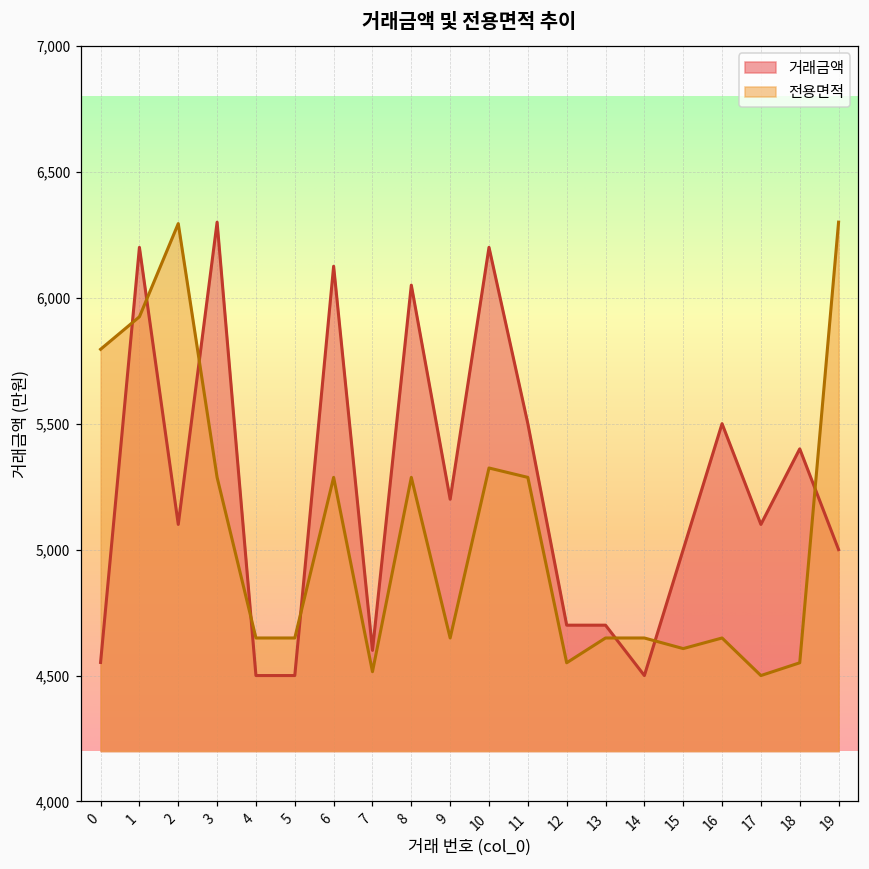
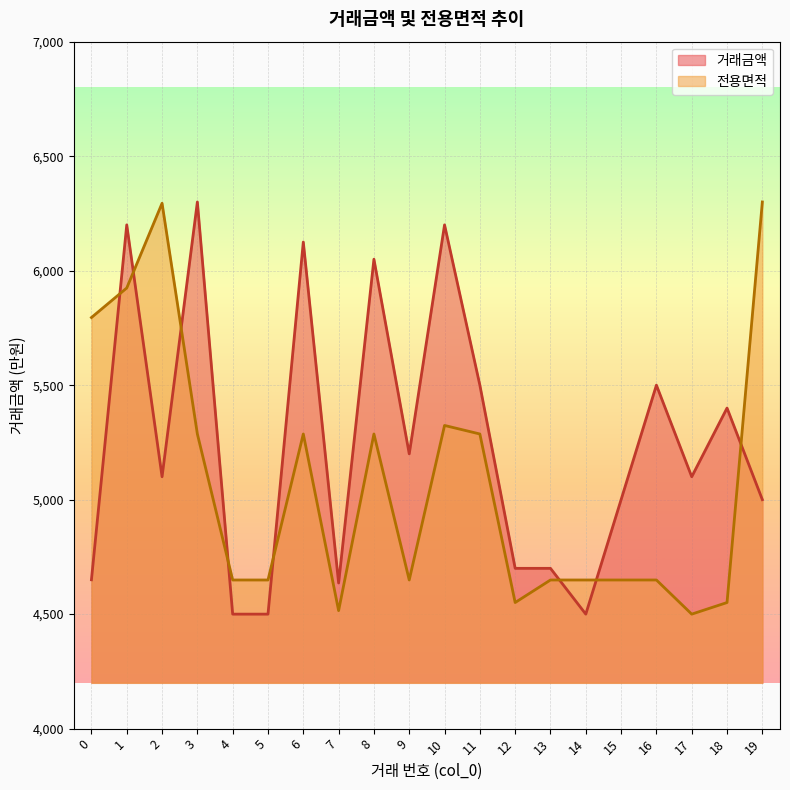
거래금액, 0: 4,550 -> 4,650
거래금액, 7: 4,600 -> 4,640
전용면적, 15: 4,610 -> 4,650
